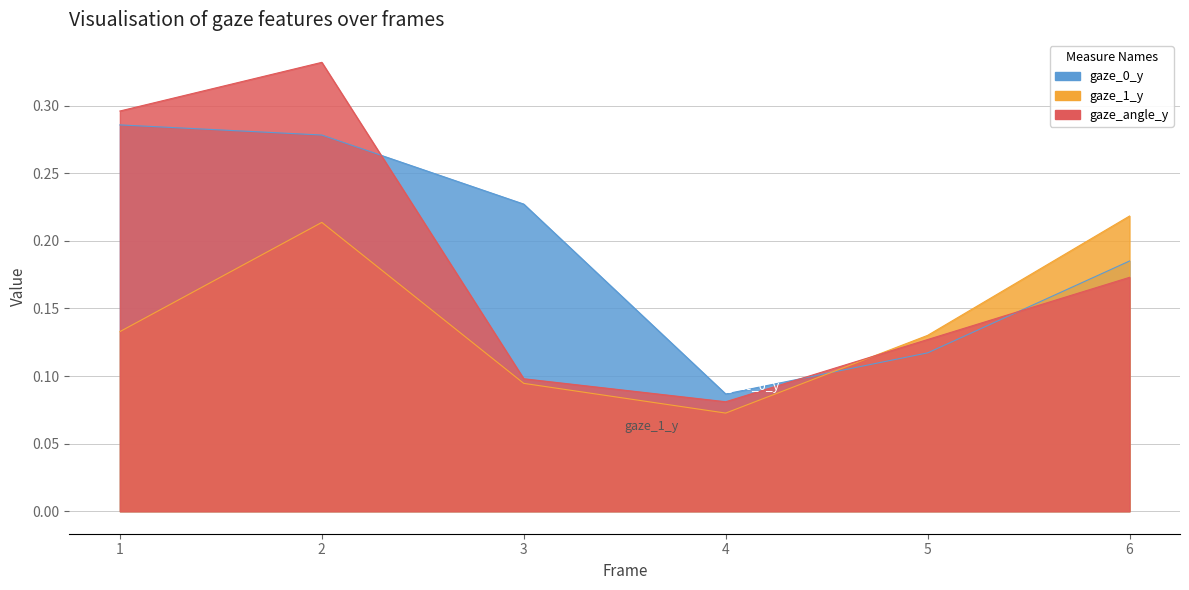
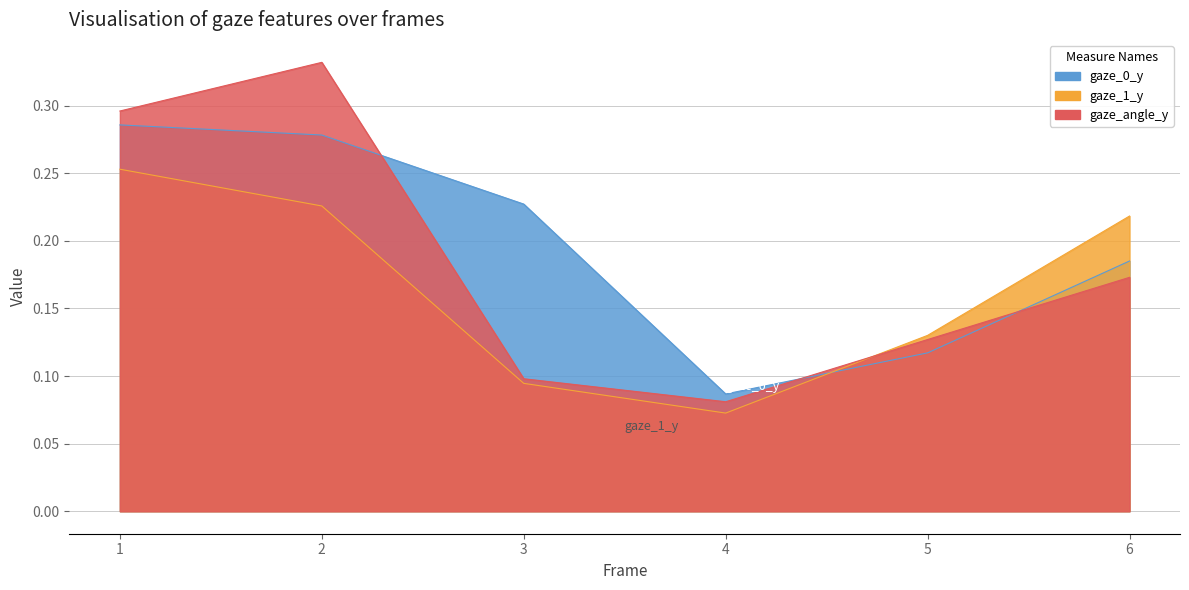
gaze_1_y, 1: 0.133 -> 0.253
gaze_1_y, 2: 0.214 -> 0.226
